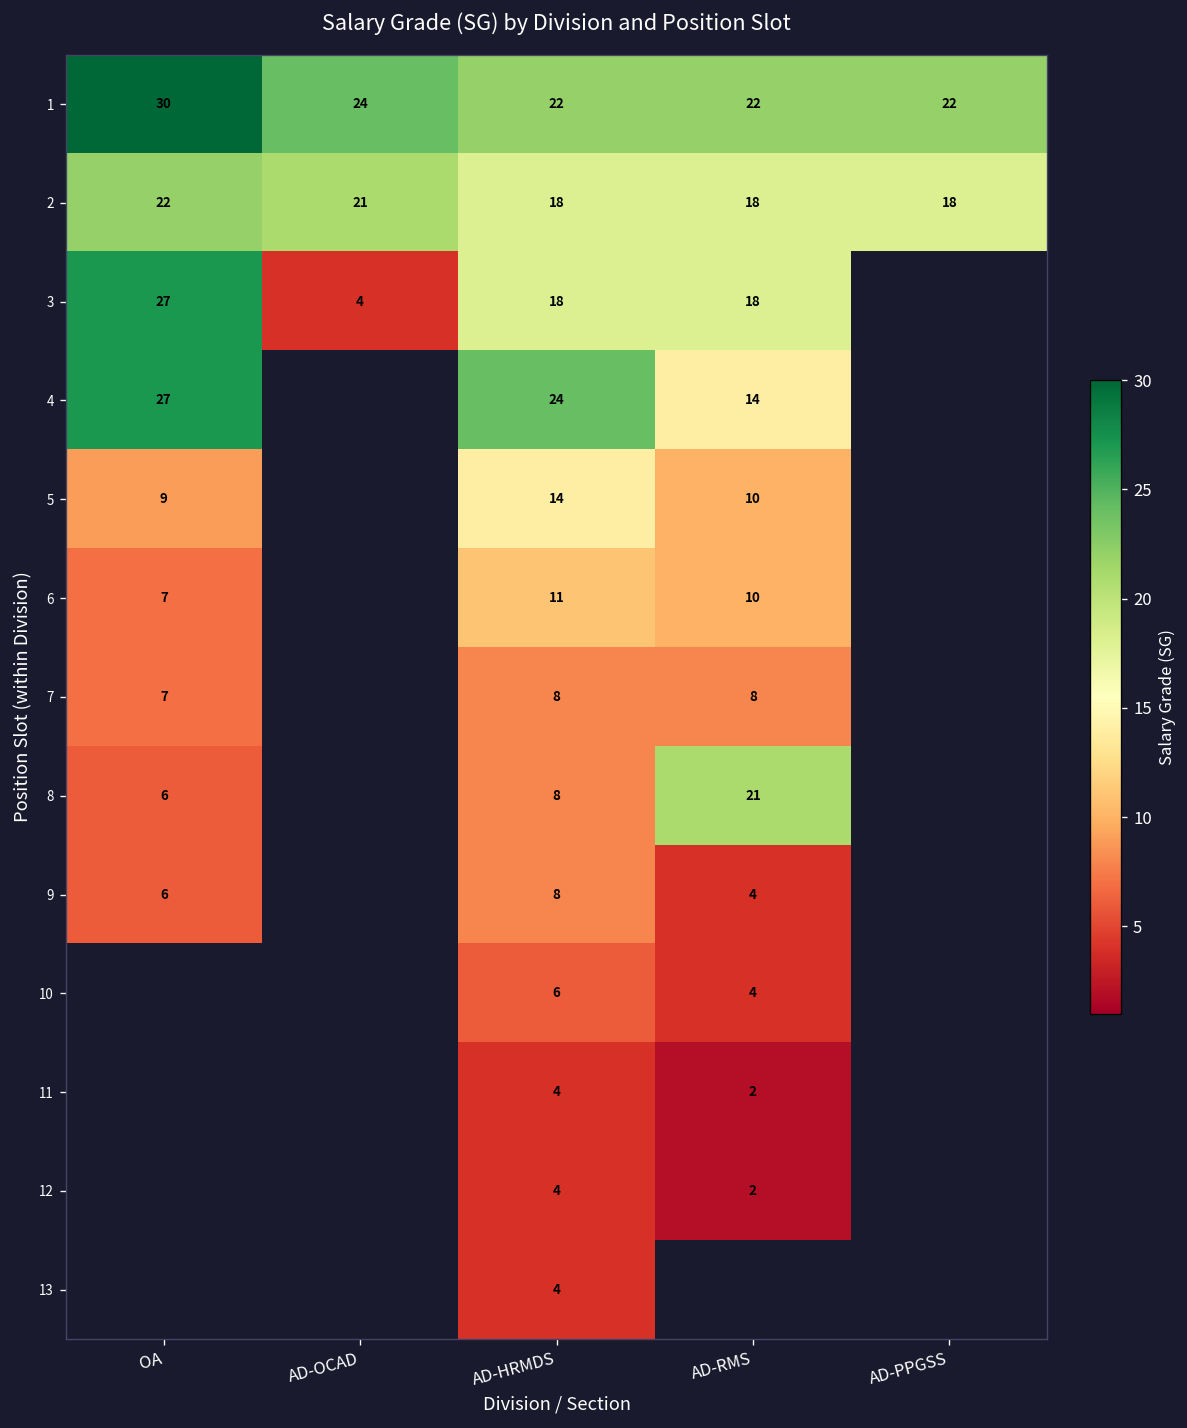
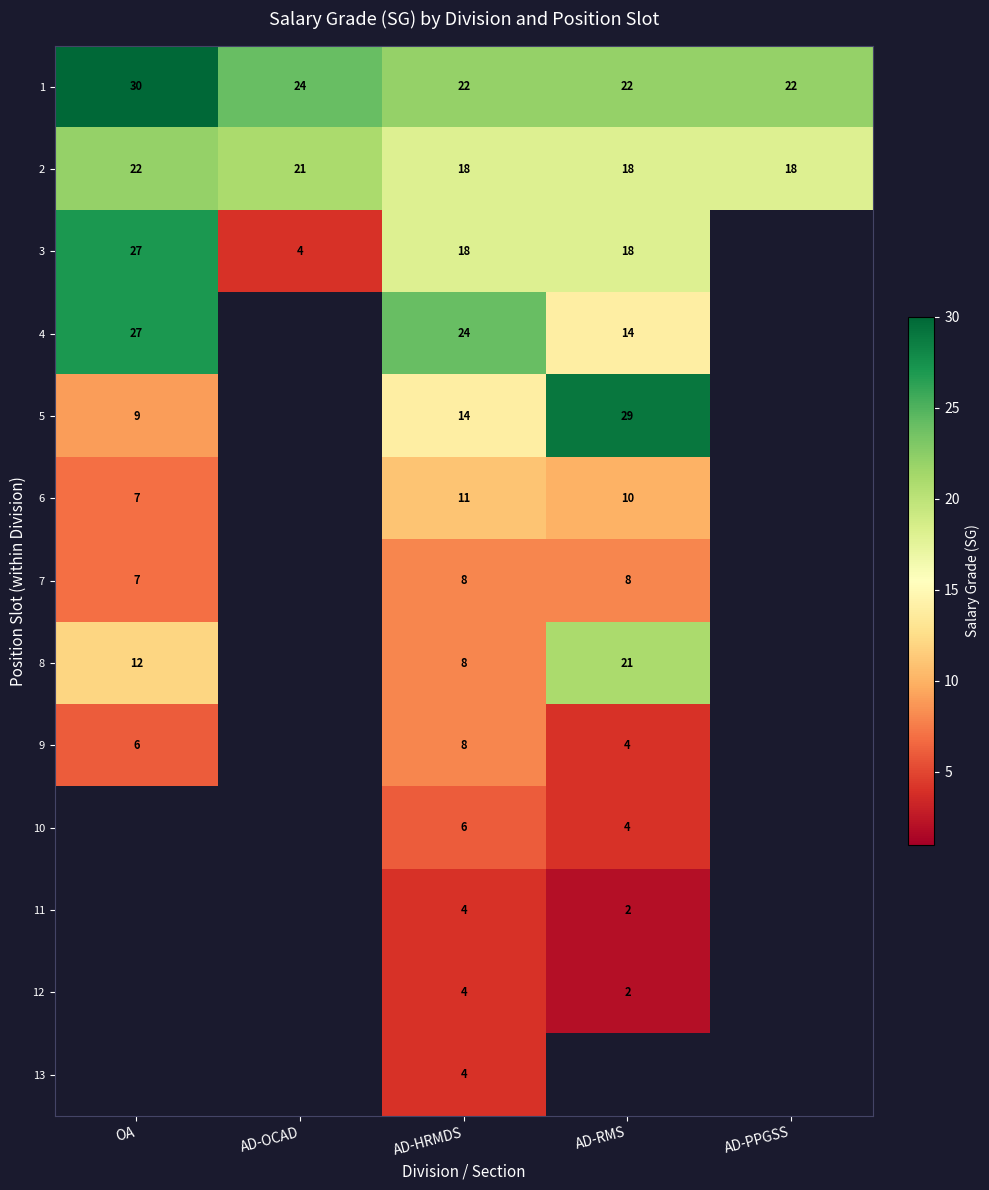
5, AD-RMS: 10 -> 29
8, OA: 6 -> 12
